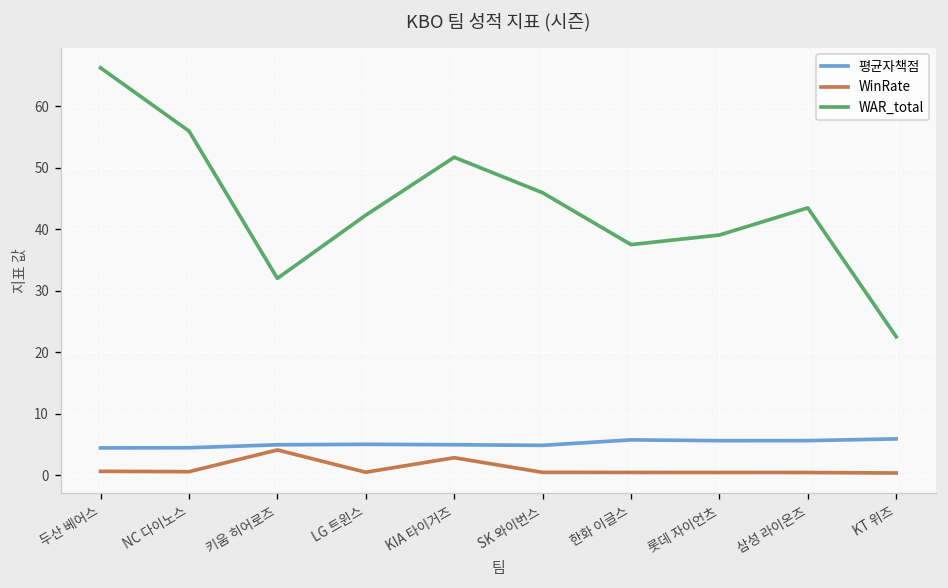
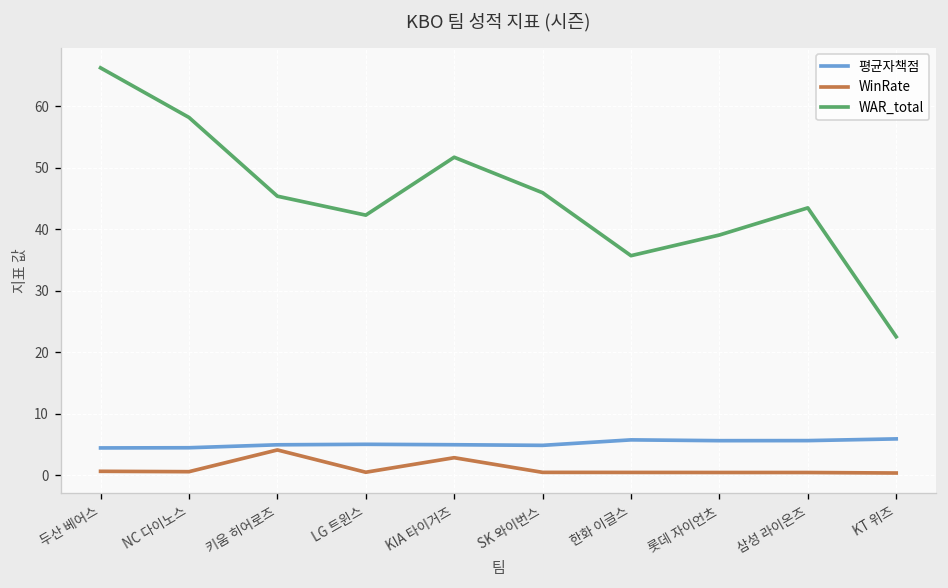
WAR_total, NC 다이노스: 56 -> 58
WAR_total, 키움 히어로즈: 32 -> 45
WAR_total, 한화 이글스: 38 -> 36
